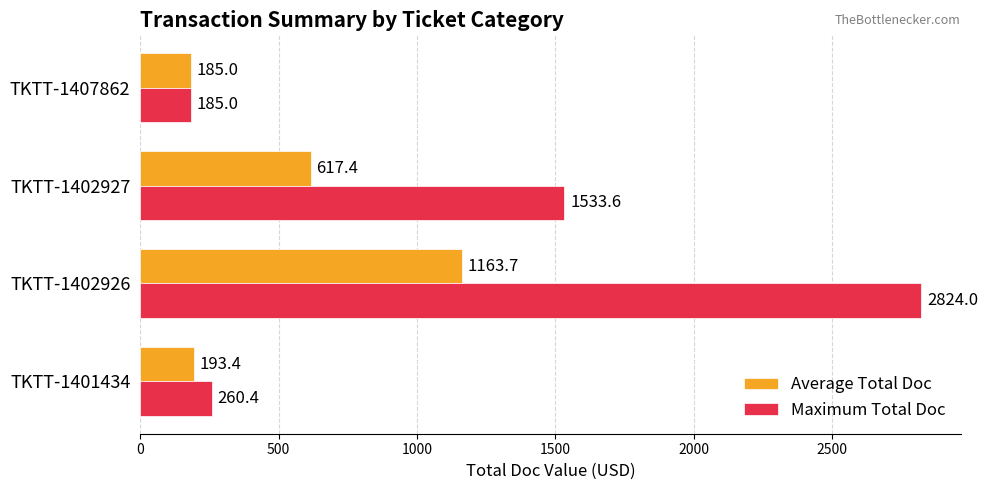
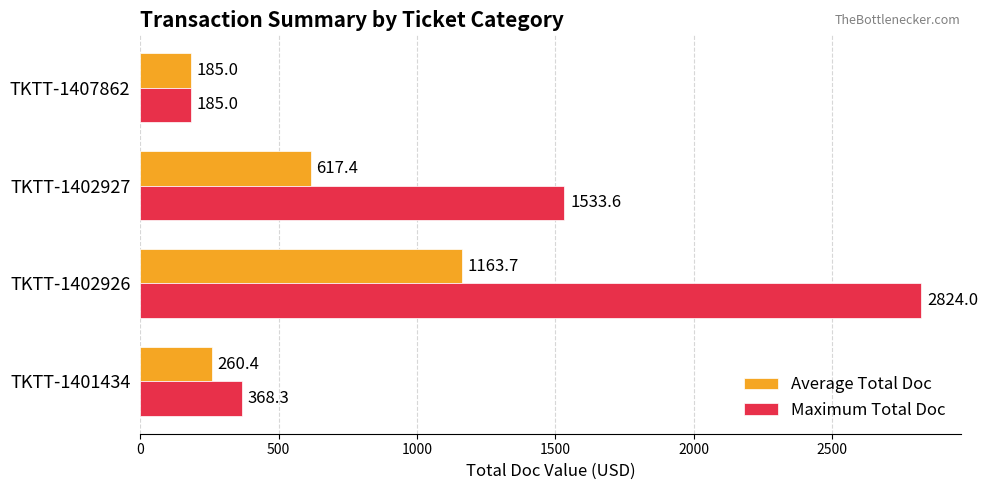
Average Total Doc, TKTT-1401434: 193.4 -> 260.4
Maximum Total Doc, TKTT-1401434: 260.4 -> 368.3
